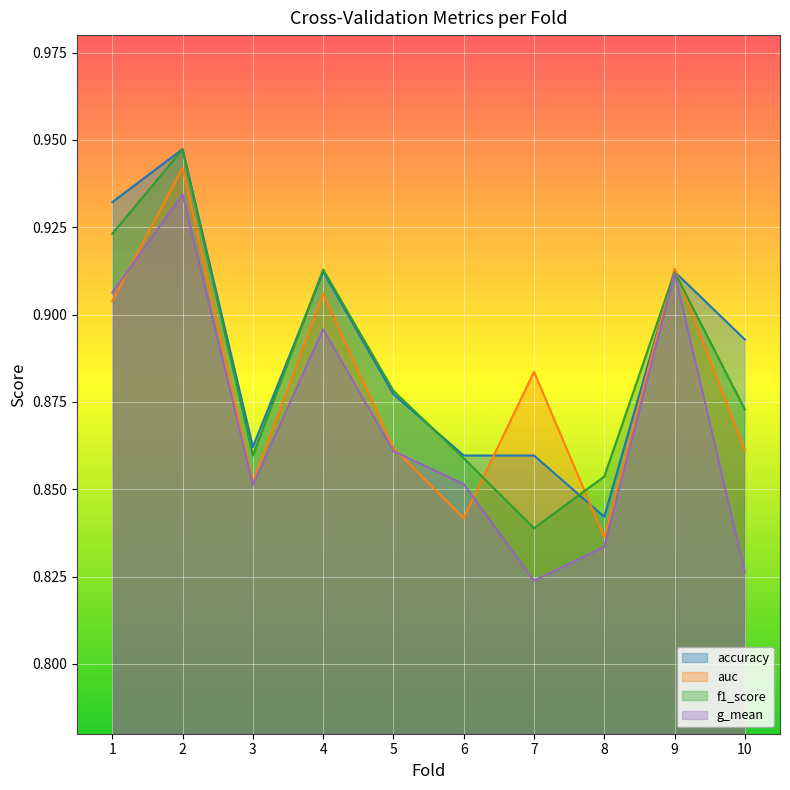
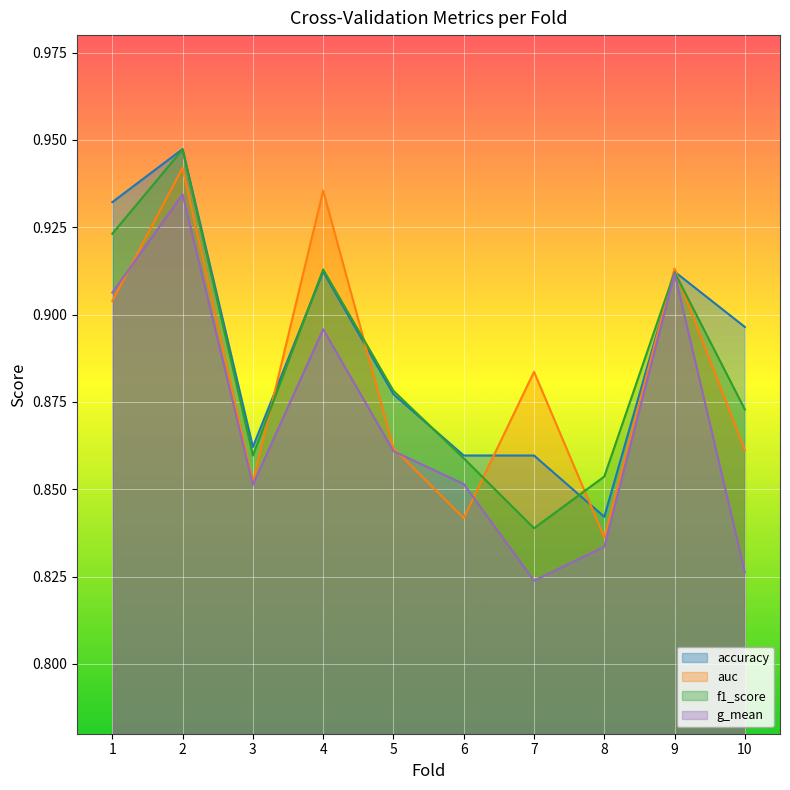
auc, 4: 0.906 -> 0.935
accuracy, 10: 0.893 -> 0.896
